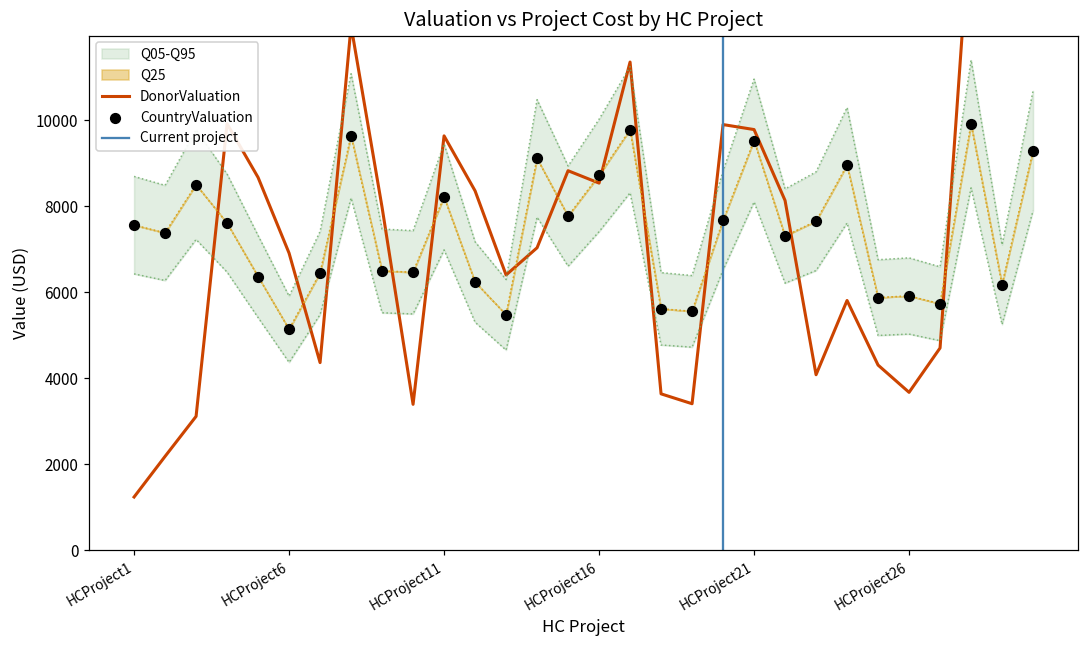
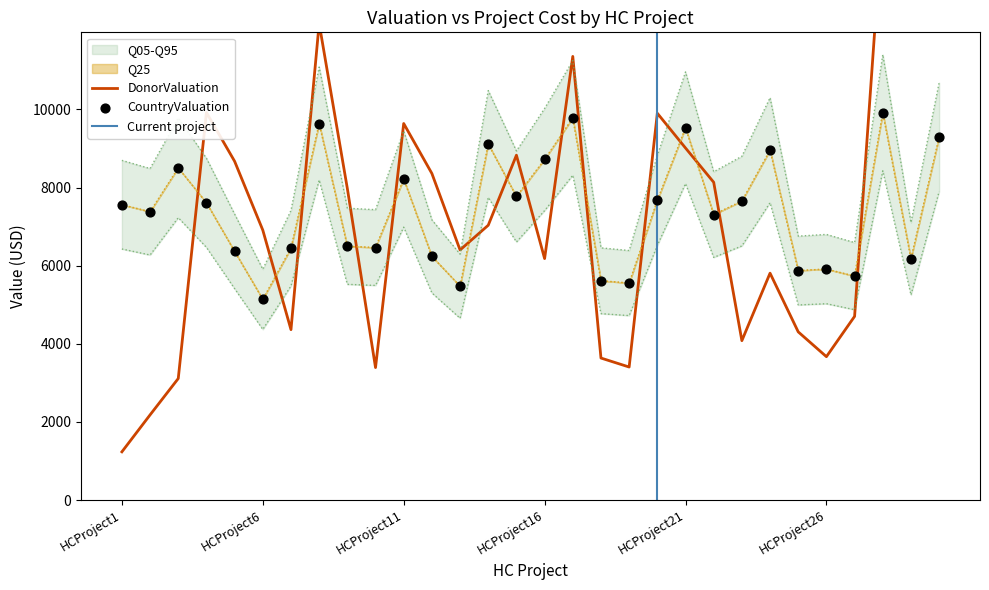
DonorValuation, HCProject16: 8500 -> 6200
DonorValuation, HCProject21: 9800 -> 9000
